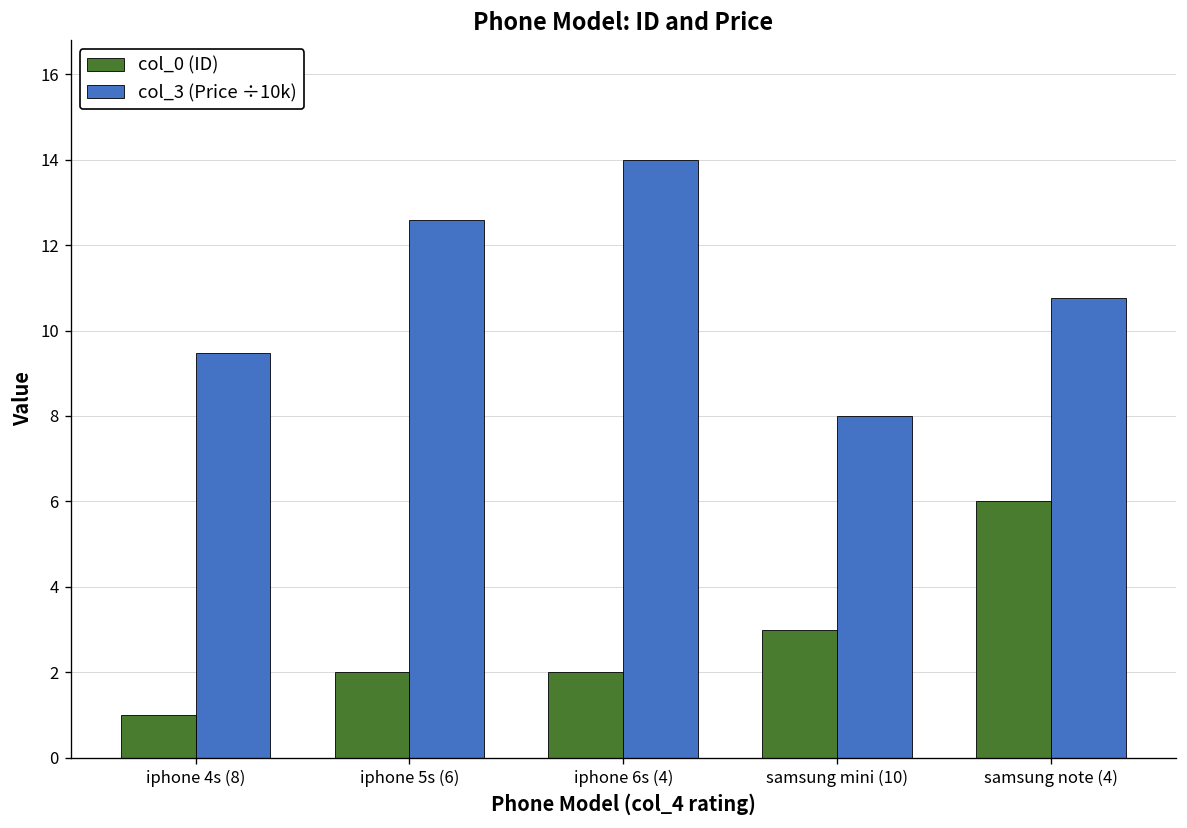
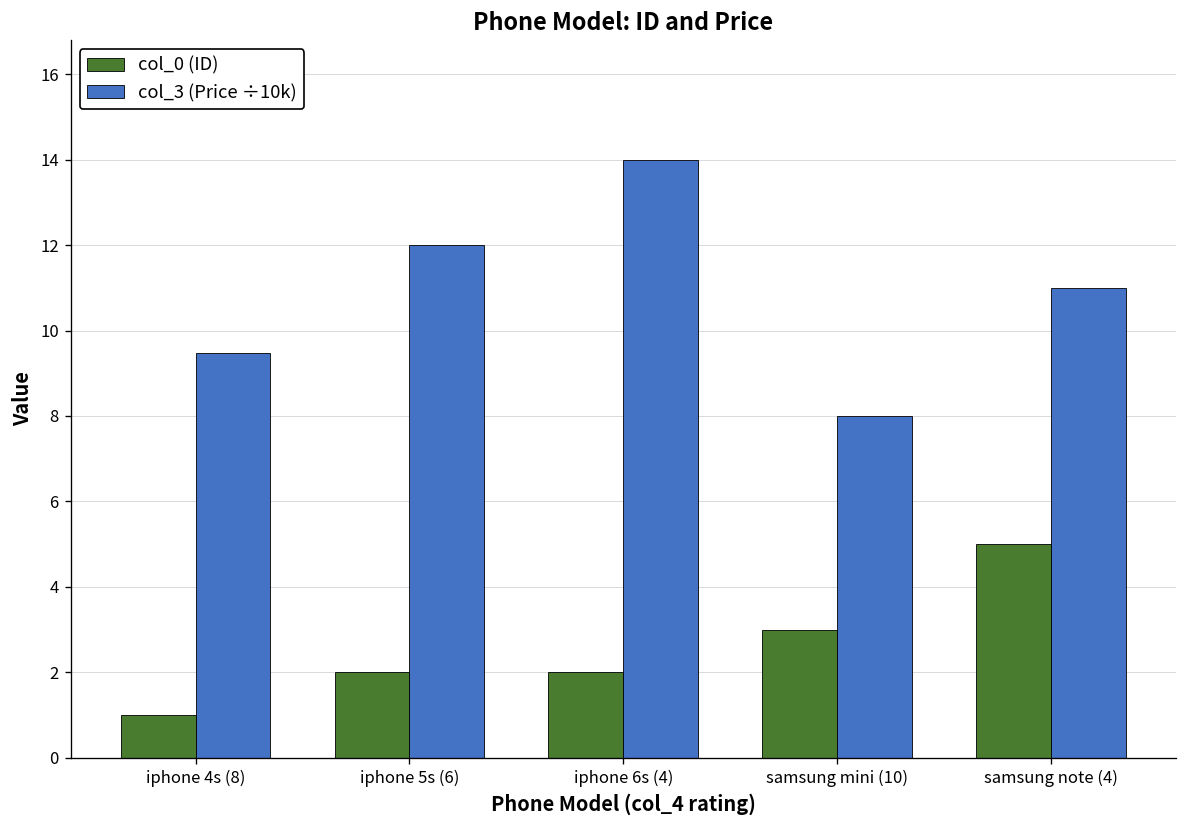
col_3 (Price ÷10k), iphone 5s (6): 12.6 -> 12.0
col_0 (ID), samsung note (4): 6 -> 5
col_3 (Price ÷10k), samsung note (4): 10.8 -> 11.0
